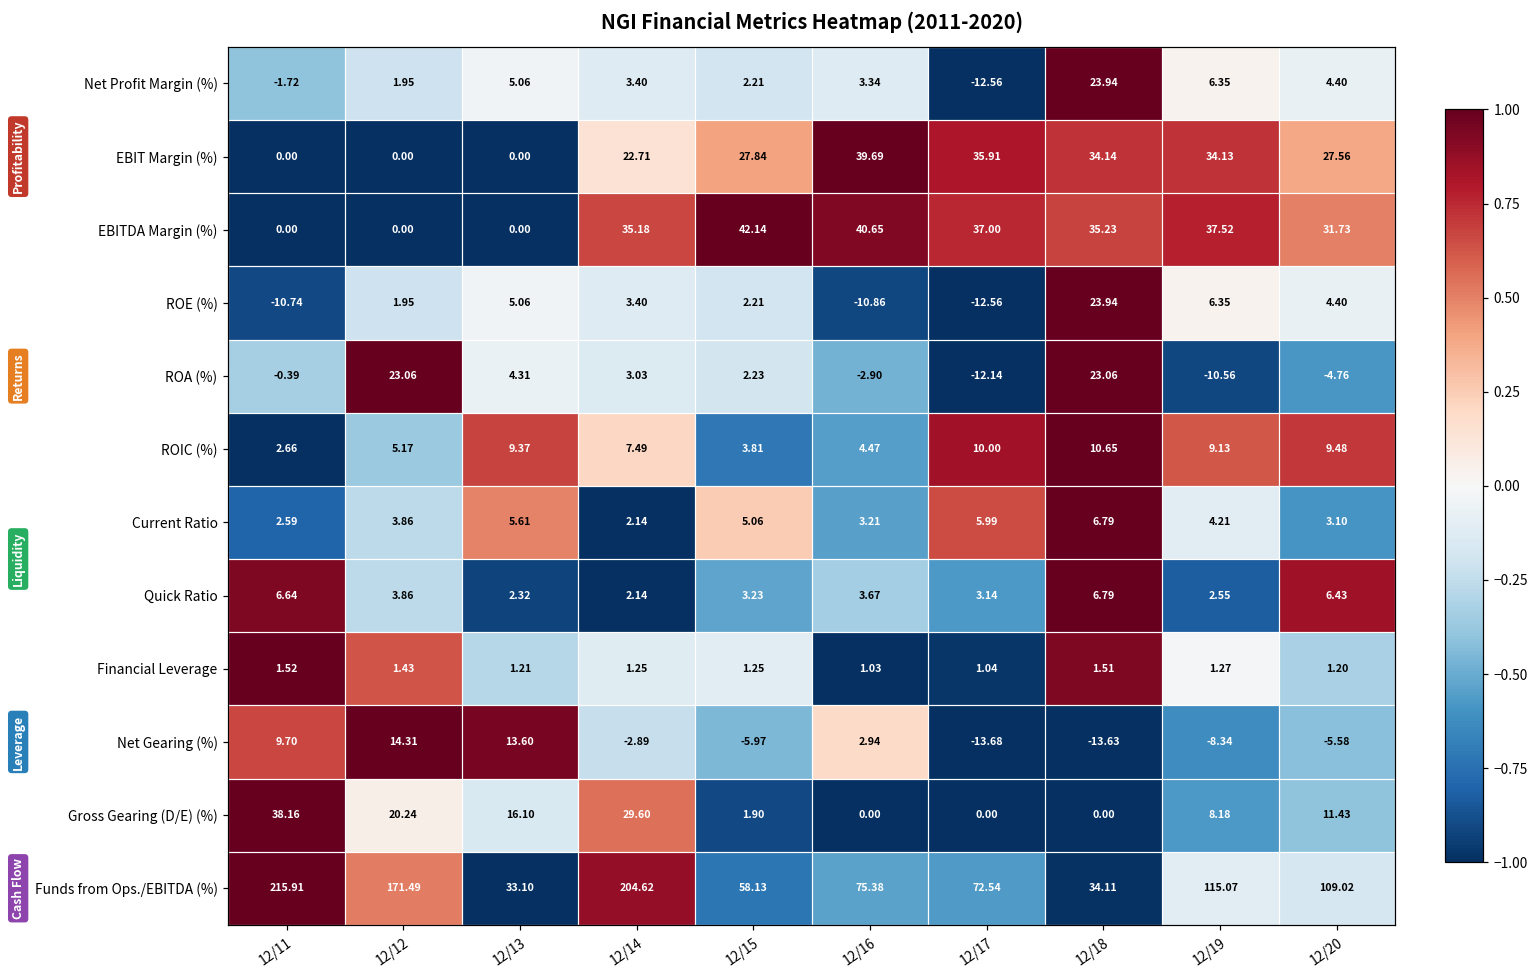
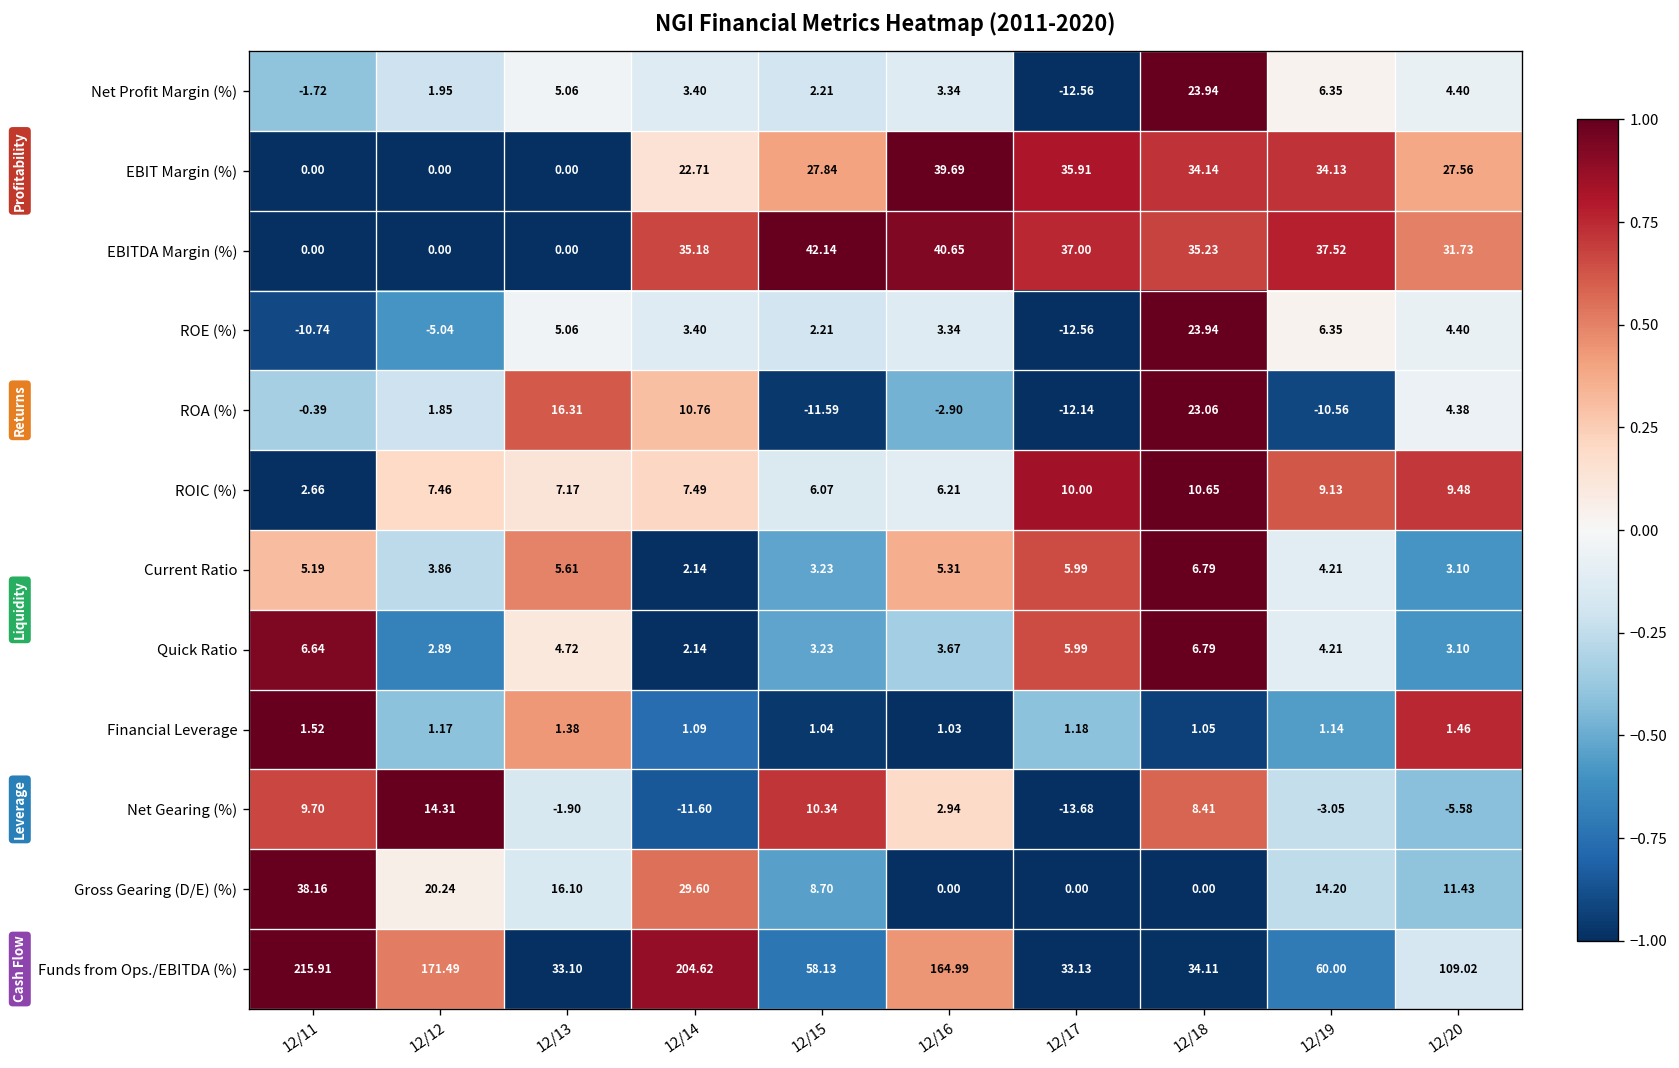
ROE (%), 12/12: 1.95 -> -5.04
ROE (%), 12/16: -10.86 -> 3.34
ROA (%), 12/12: 23.06 -> 1.85
ROA (%), 12/13: 4.31 -> 16.31
ROA (%), 12/14: 3.03 -> 10.76
ROA (%), 12/15: 2.23 -> -11.59
ROA (%), 12/20: -4.76 -> 4.38
ROIC (%), 12/12: 5.17 -> 7.46
ROIC (%), 12/13: 9.37 -> 7.17
ROIC (%), 12/15: 3.81 -> 6.07
ROIC (%), 12/16: 4.47 -> 6.21
Current Ratio, 12/11: 2.59 -> 5.19
Current Ratio, 12/15: 5.06 -> 3.23
Current Ratio, 12/16: 3.21 -> 5.31
Quick Ratio, 12/12: 3.86 -> 2.89
Quick Ratio, 12/13: 2.32 -> 4.72
Quick Ratio, 12/17: 3.14 -> 5.99
Quick Ratio, 12/19: 2.55 -> 4.21
Quick Ratio, 12/20: 6.43 -> 3.10
Financial Leverage, 12/12: 1.43 -> 1.17
Financial Leverage, 12/13: 1.21 -> 1.38
Financial Leverage, 12/14: 1.25 -> 1.09
Financial Leverage, 12/15: 1.25 -> 1.04
Financial Leverage, 12/17: 1.04 -> 1.18
Financial Leverage, 12/18: 1.51 -> 1.05
Financial Leverage, 12/19: 1.27 -> 1.14
Financial Leverage, 12/20: 1.20 -> 1.46
Net Gearing (%), 12/13: 13.60 -> -1.90
Net Gearing (%), 12/14: -2.89 -> -11.60
Net Gearing (%), 12/15: -5.97 -> 10.34
Net Gearing (%), 12/18: -13.63 -> 8.41
Net Gearing (%), 12/19: -8.34 -> -3.05
Gross Gearing (D/E) (%), 12/15: 1.90 -> 8.70
Gross Gearing (D/E) (%), 12/19: 8.18 -> 14.20
Funds from Ops./EBITDA (%), 12/16: 75.38 -> 164.99
Funds from Ops./EBITDA (%), 12/17: 72.54 -> 33.13
Funds from Ops./EBITDA (%), 12/19: 115.07 -> 60.00
